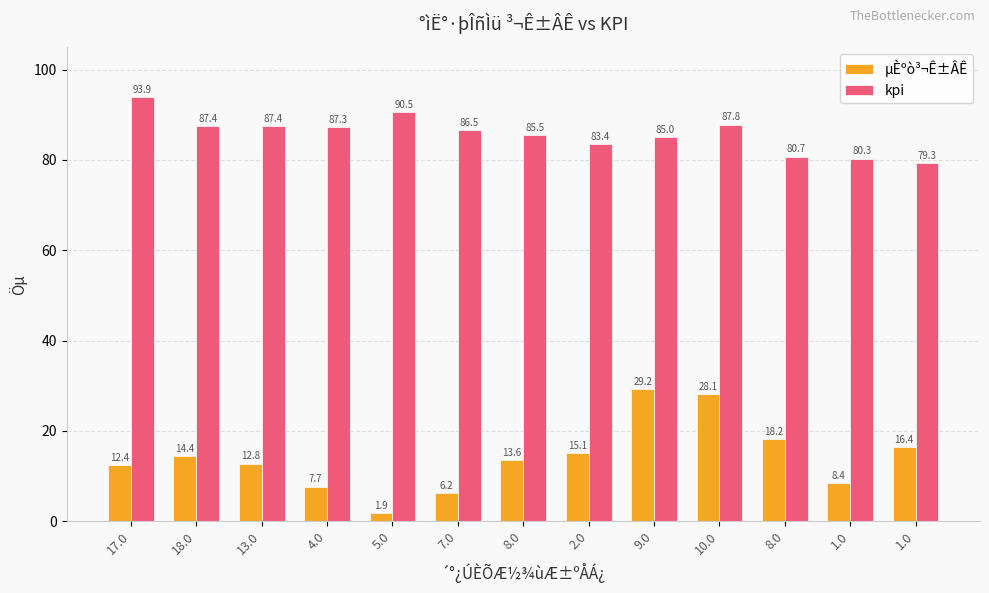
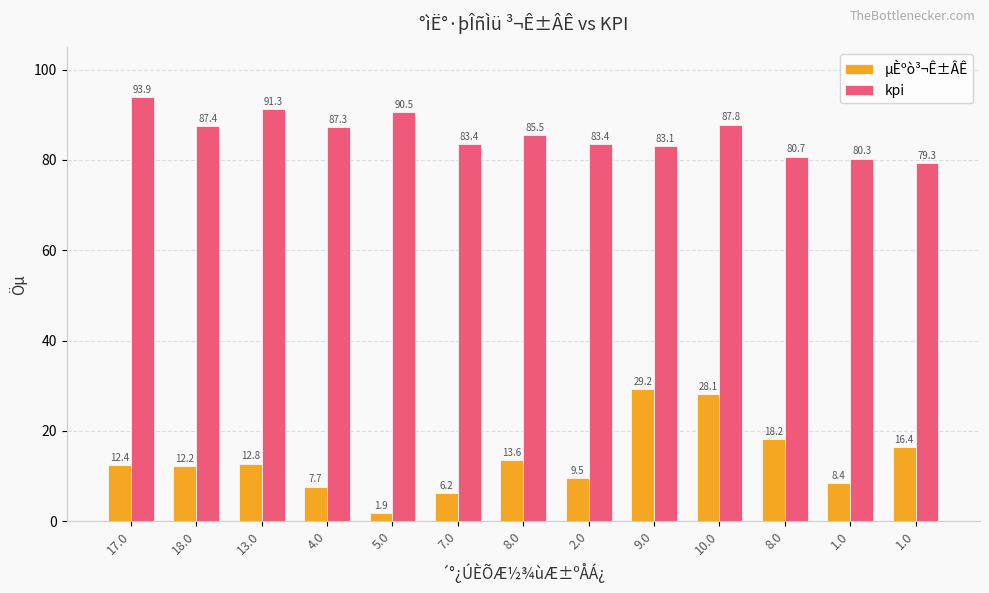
µÈºò³¬Ê±ÂÊ, 18.0: 14.4 -> 12.2
kpi, 13.0: 87.4 -> 91.3
kpi, 7.0: 86.5 -> 83.4
µÈºò³¬Ê±ÂÊ, 2.0: 15.1 -> 9.5
kpi, 9.0: 85.0 -> 83.1
